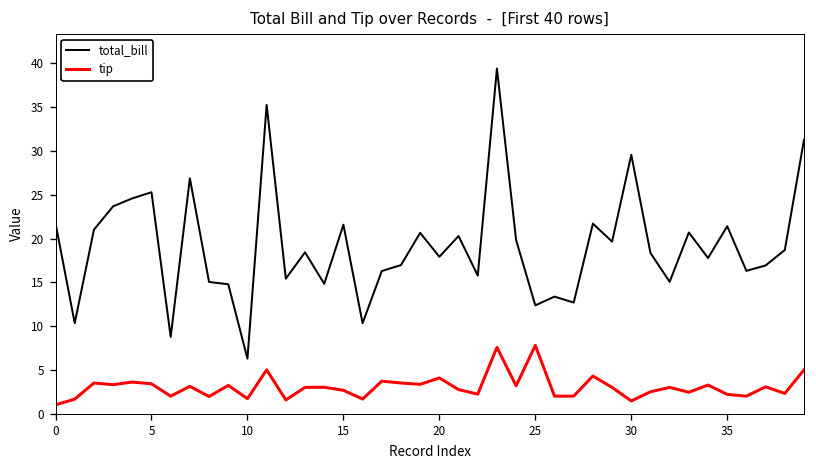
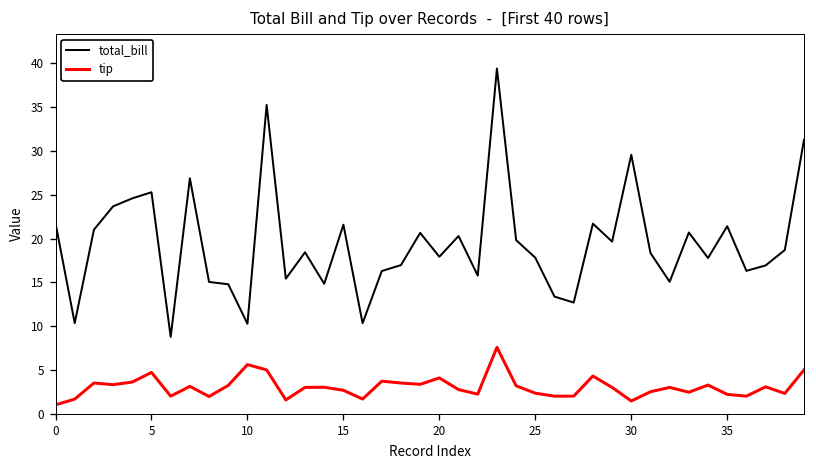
tip, 5: 3 -> 5
total_bill, 10: 6 -> 10
tip, 10: 2 -> 6
total_bill, 25: 12 -> 18
tip, 25: 8 -> 2
